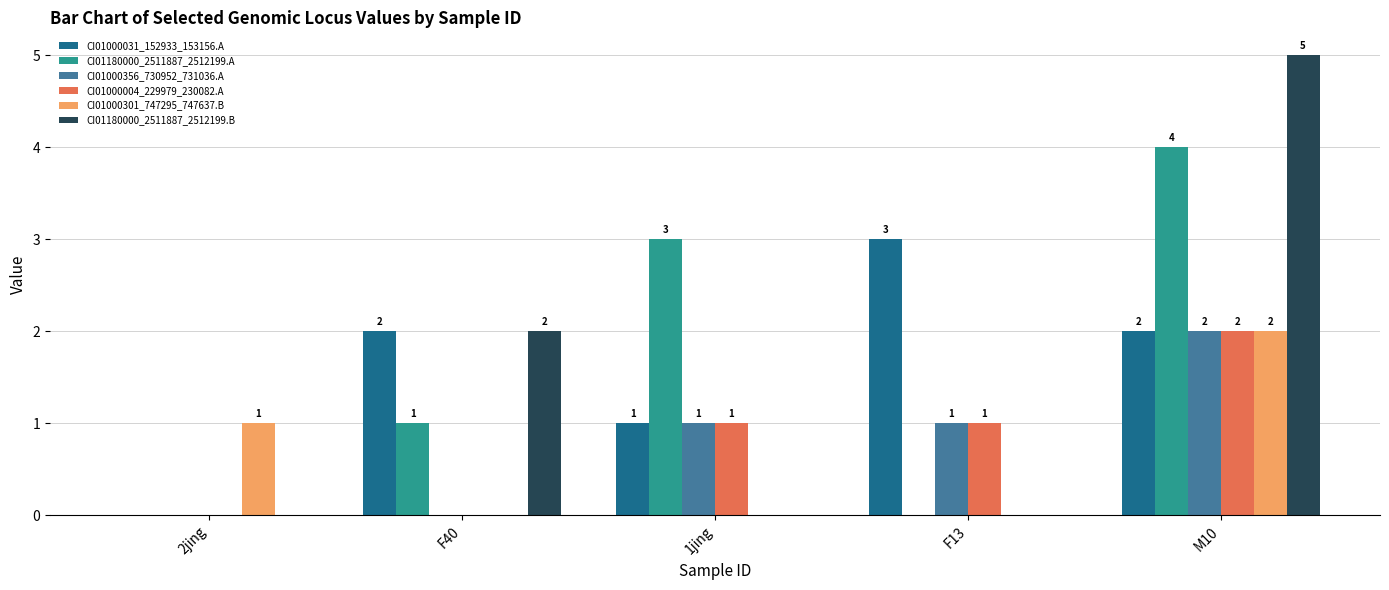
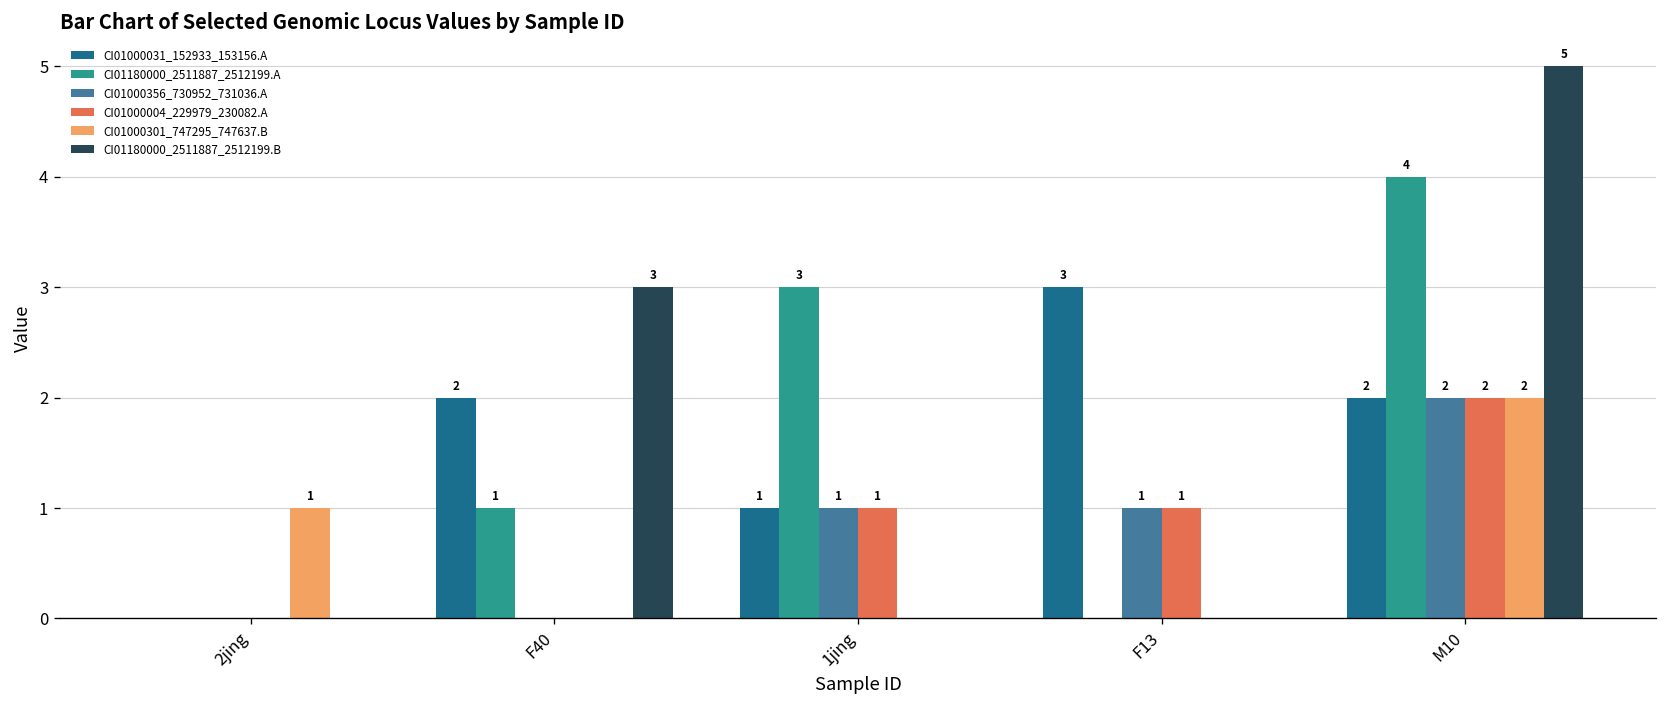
CI01180000_2511887_2512199.B, F40: 2 -> 3
